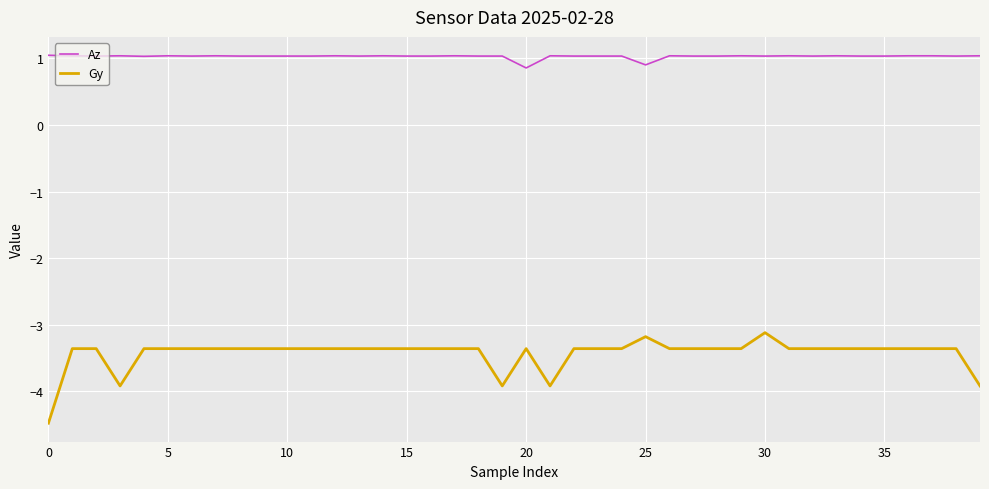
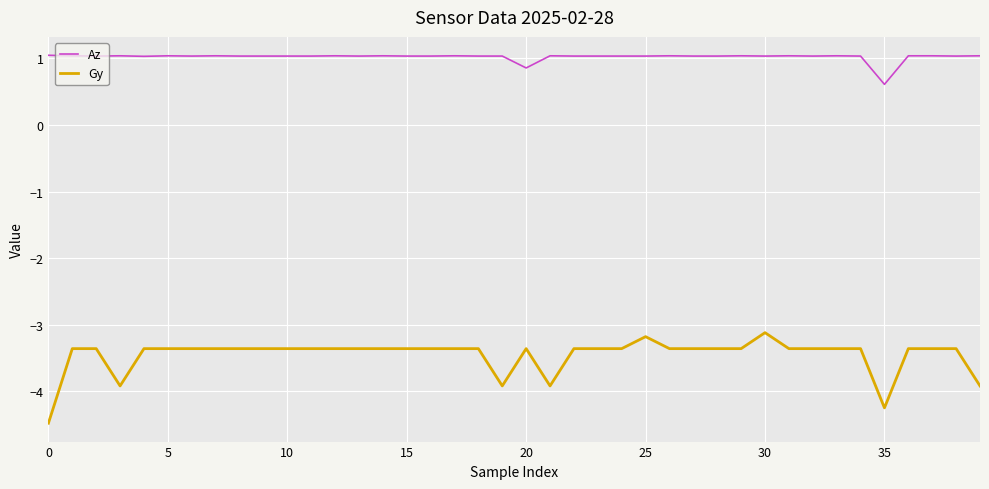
Az, 25: 0.9 -> 1.0
Az, 35: 1.0 -> 0.6
Gy, 35: -3.4 -> -4.3
